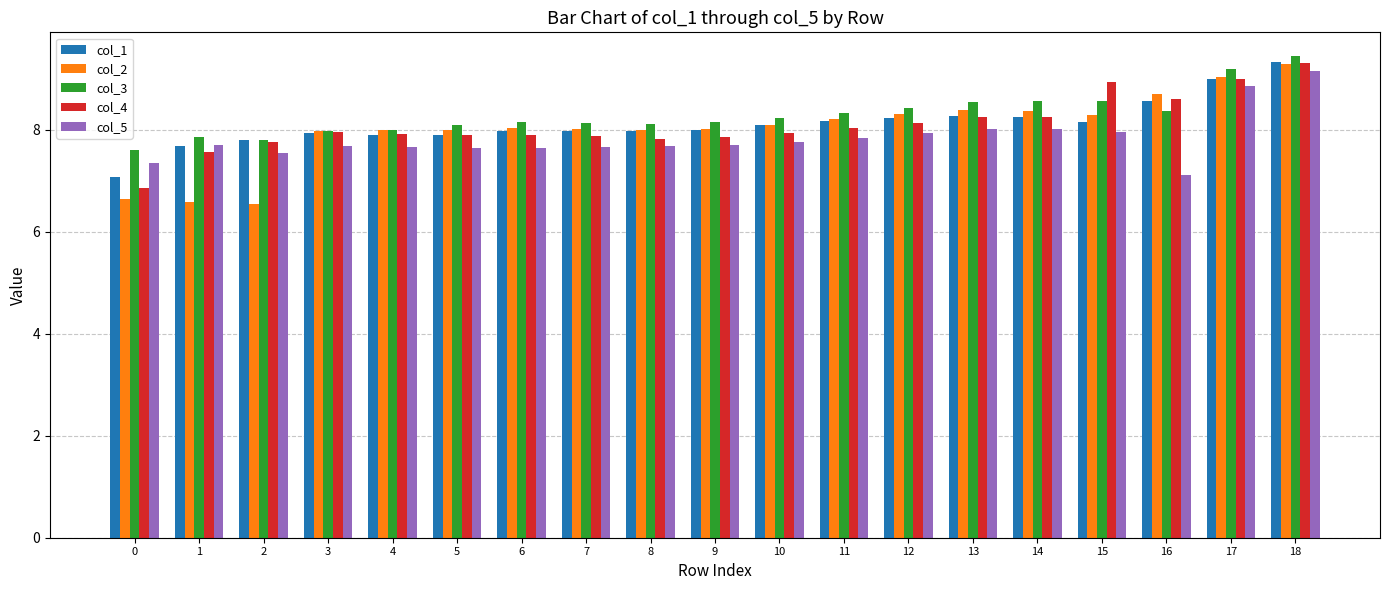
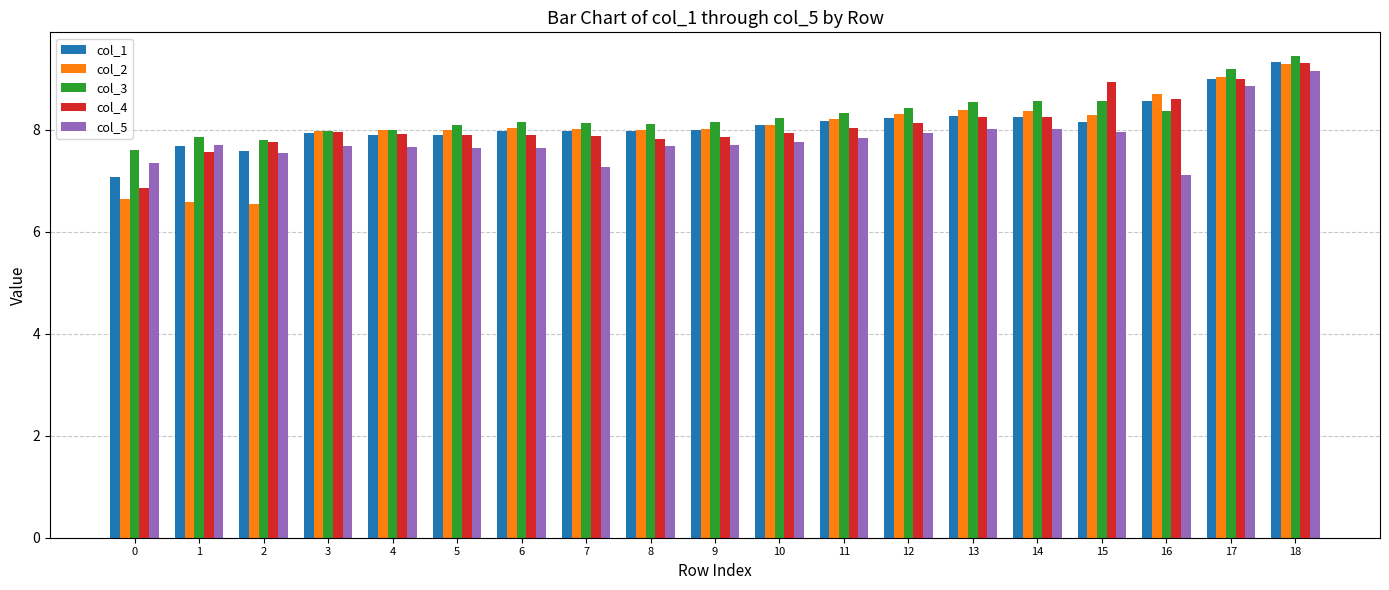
col_1, 2: 7.8 -> 7.6
col_5, 7: 7.7 -> 7.3
